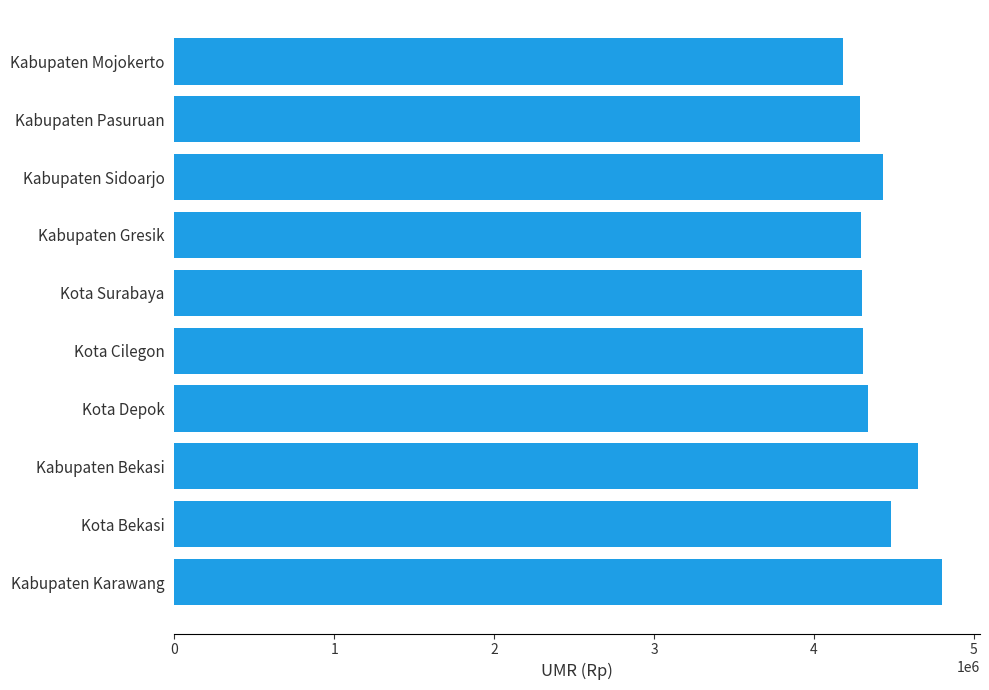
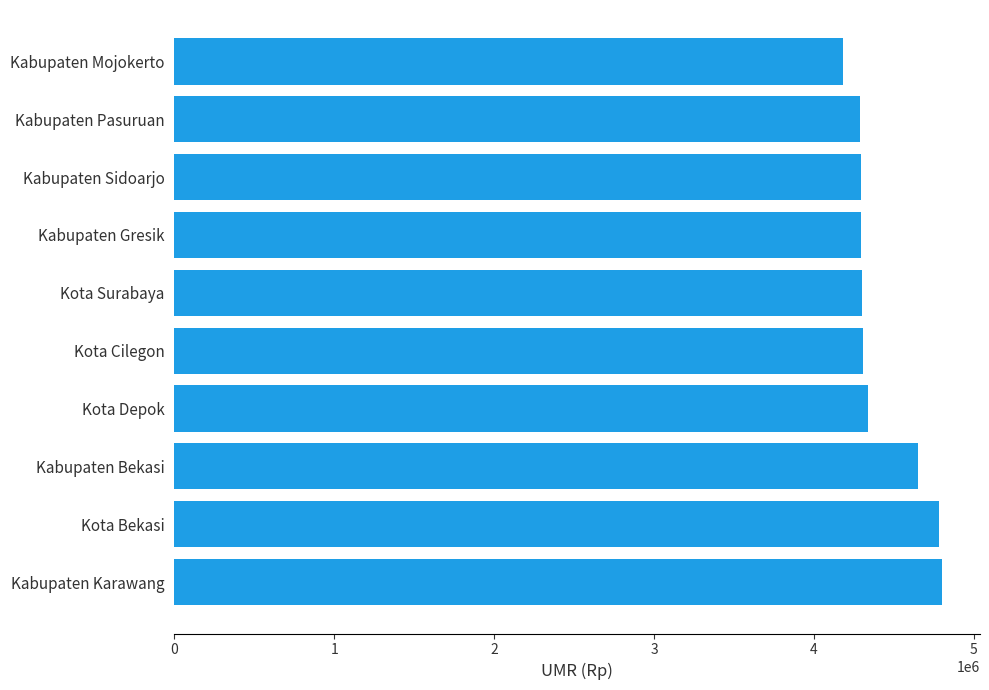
Kabupaten Sidoarjo: 4430000 -> 4290000
Kota Bekasi: 4480000 -> 4780000
